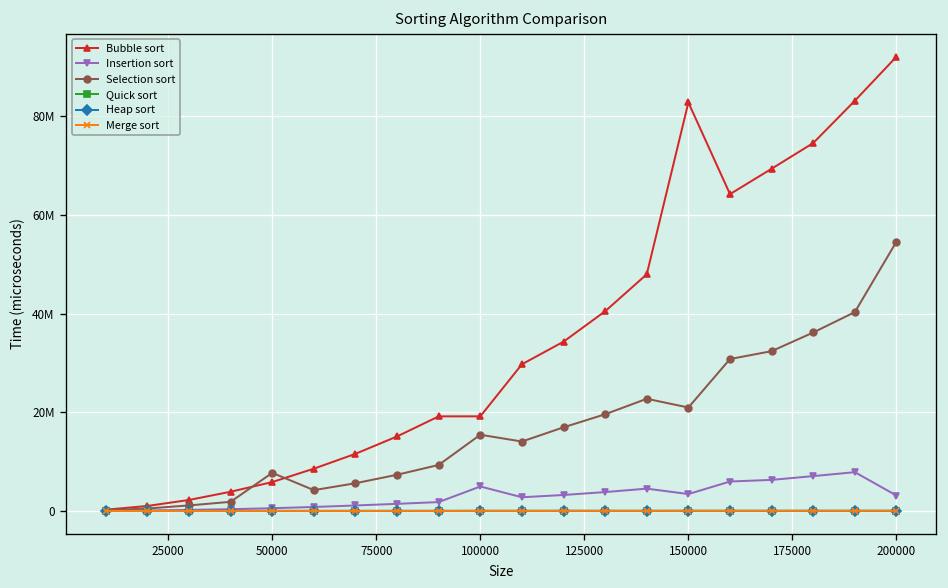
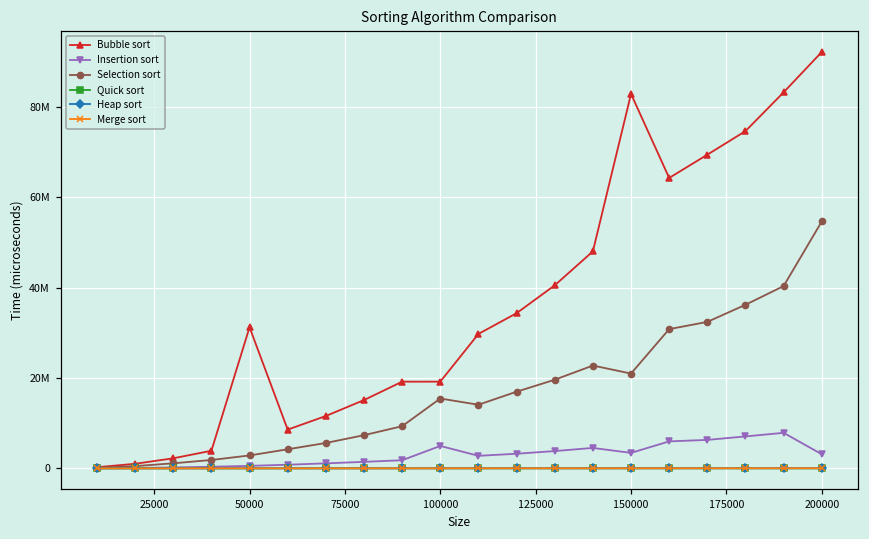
Bubble sort, 50000: 6000000 -> 31000000
Selection sort, 50000: 8000000 -> 3000000
